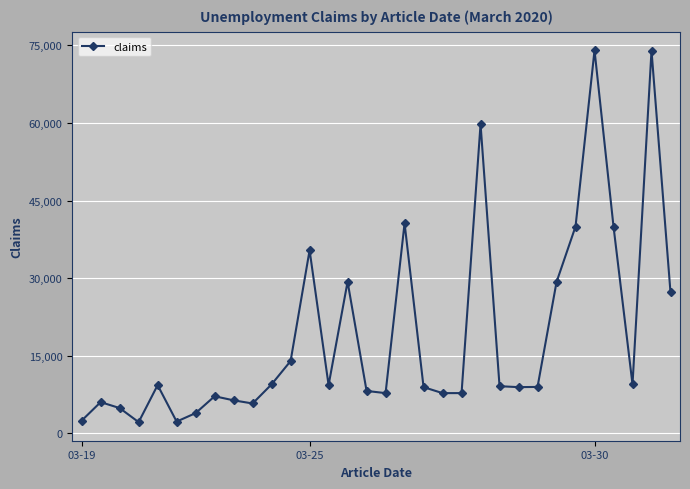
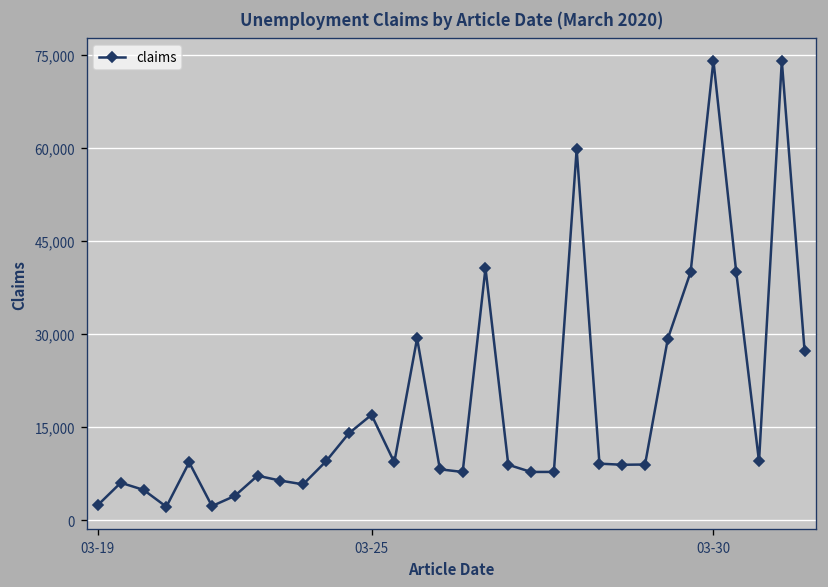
03-25: 35,000 -> 17,000
